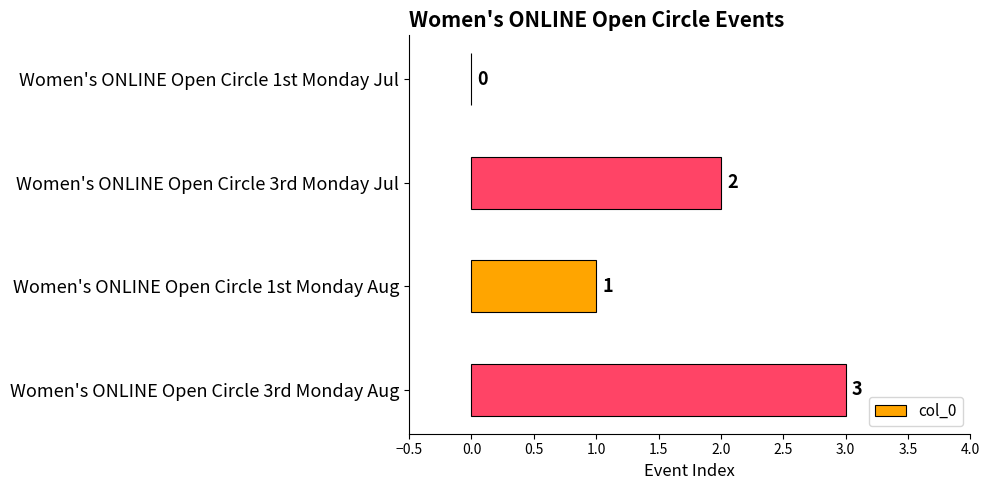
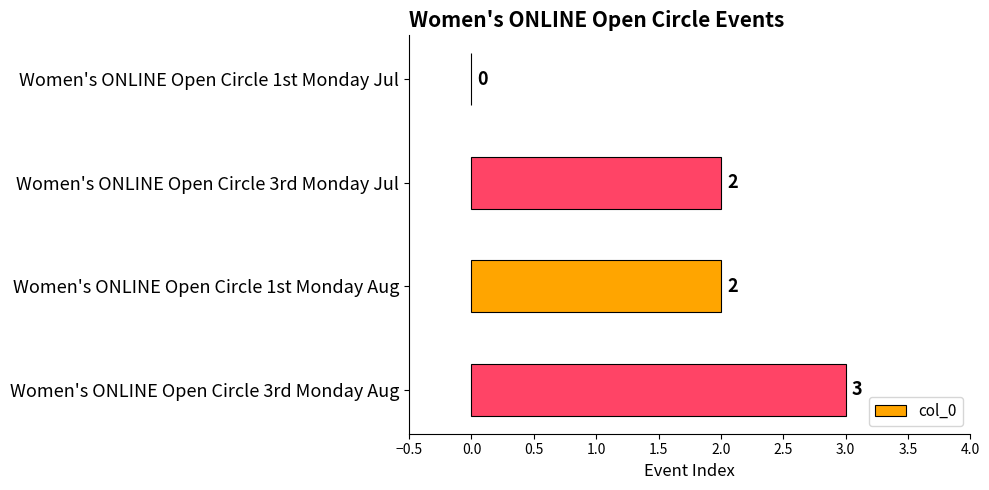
Women's ONLINE Open Circle 1st Monday Aug: 1 -> 2
